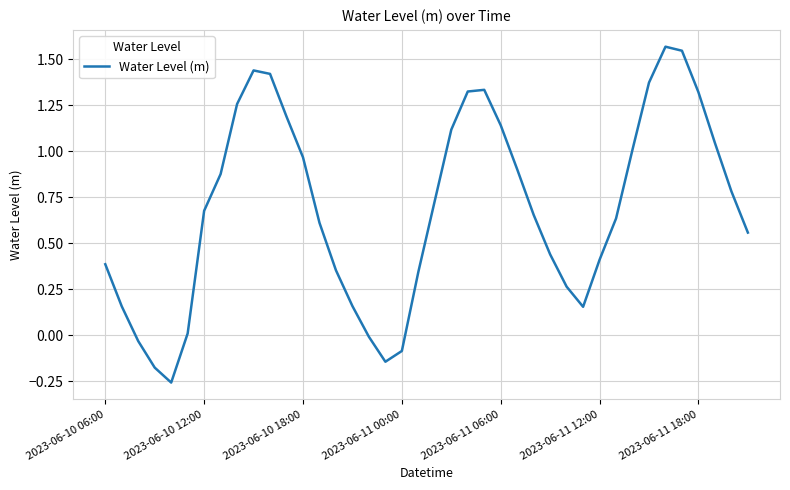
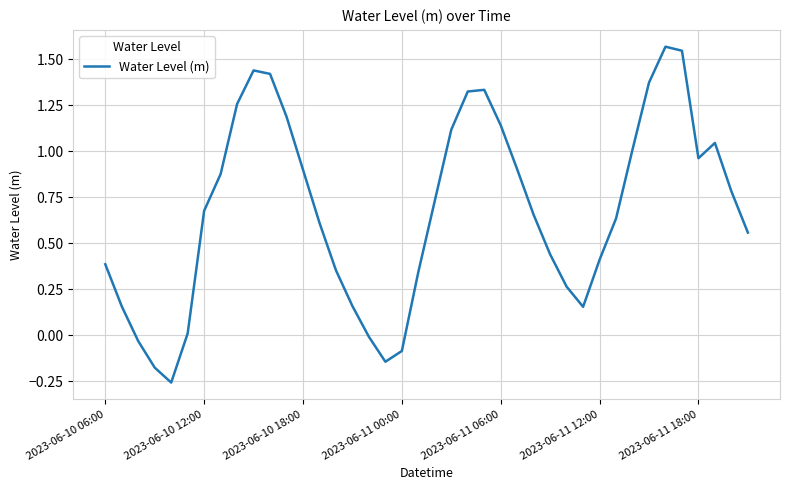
2023-06-10 18:00: 0.97 -> 0.90
2023-06-11 18:00: 1.32 -> 0.96
